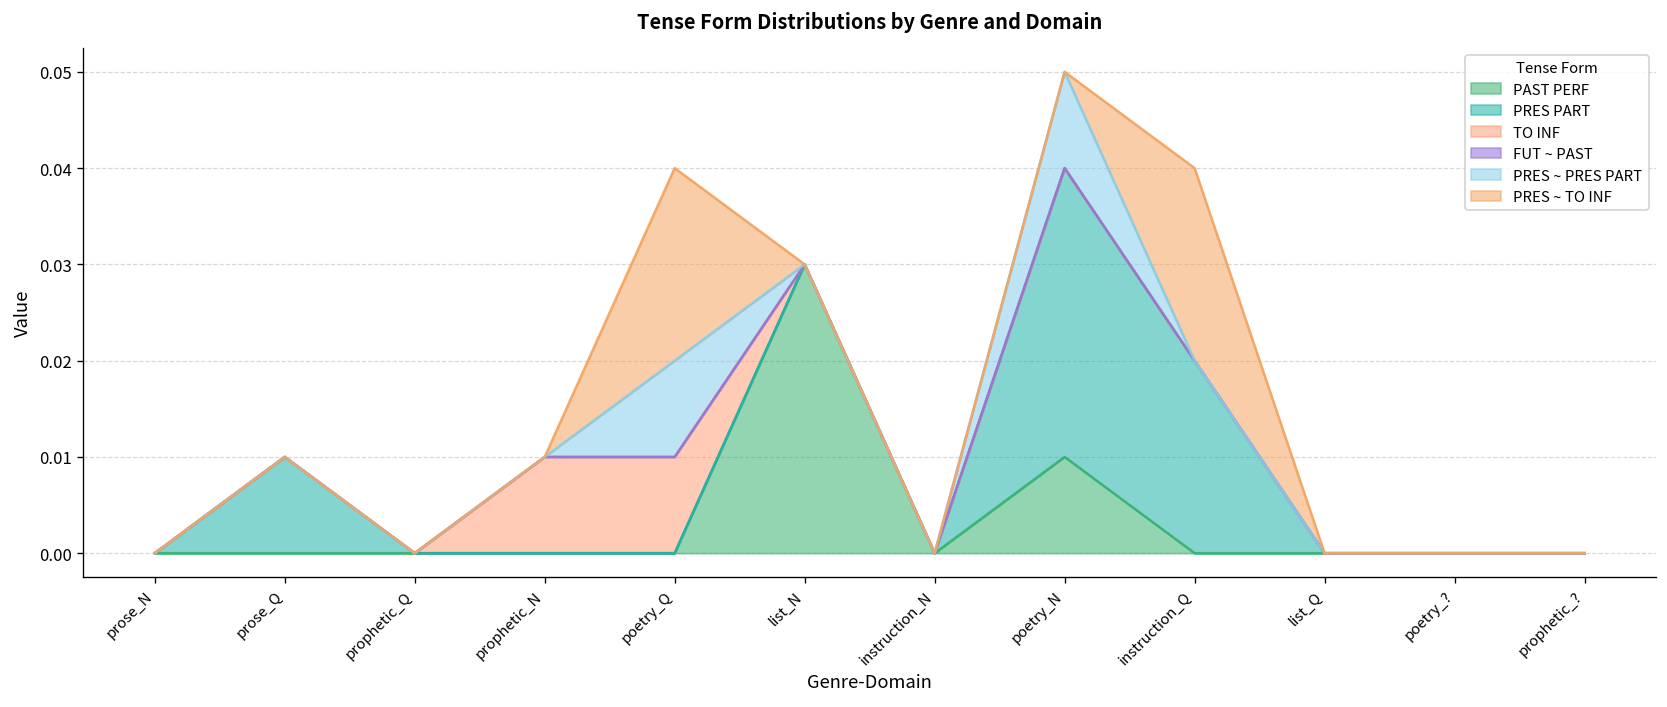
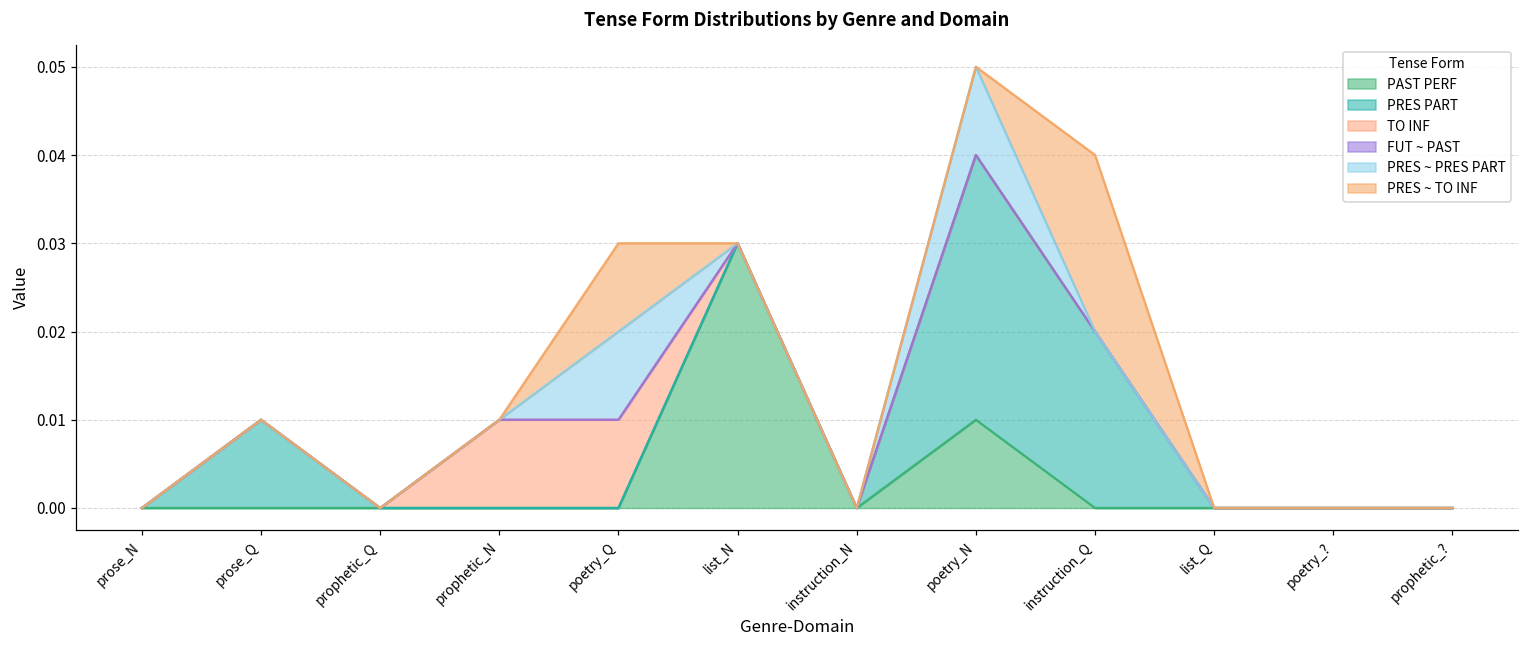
PRES ~ TO INF, poetry_Q: 0.02 -> 0.01
